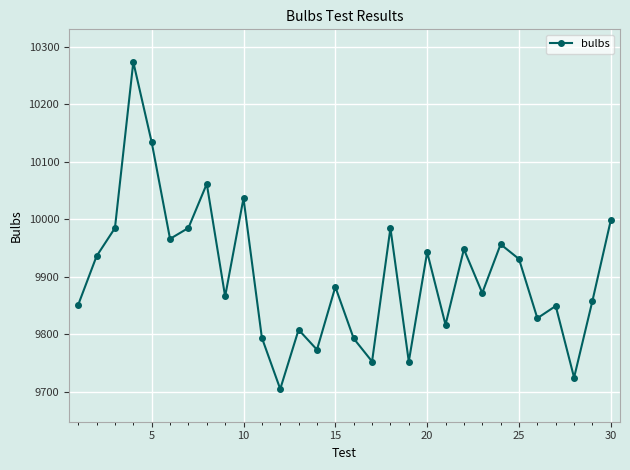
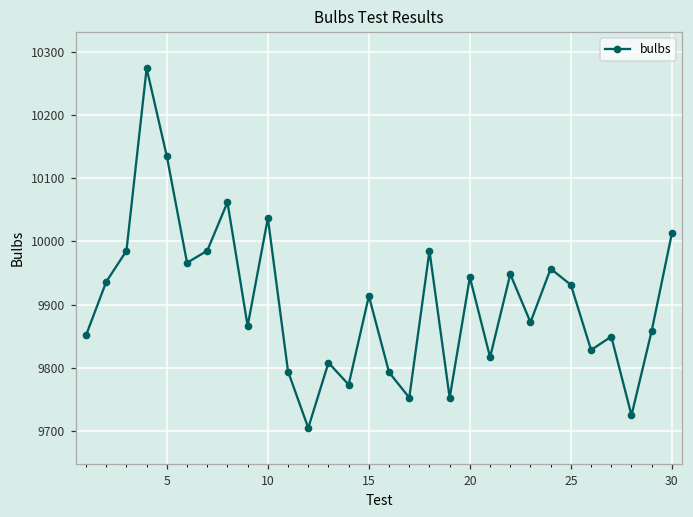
15: 9880 -> 9910
30: 10000 -> 10010
